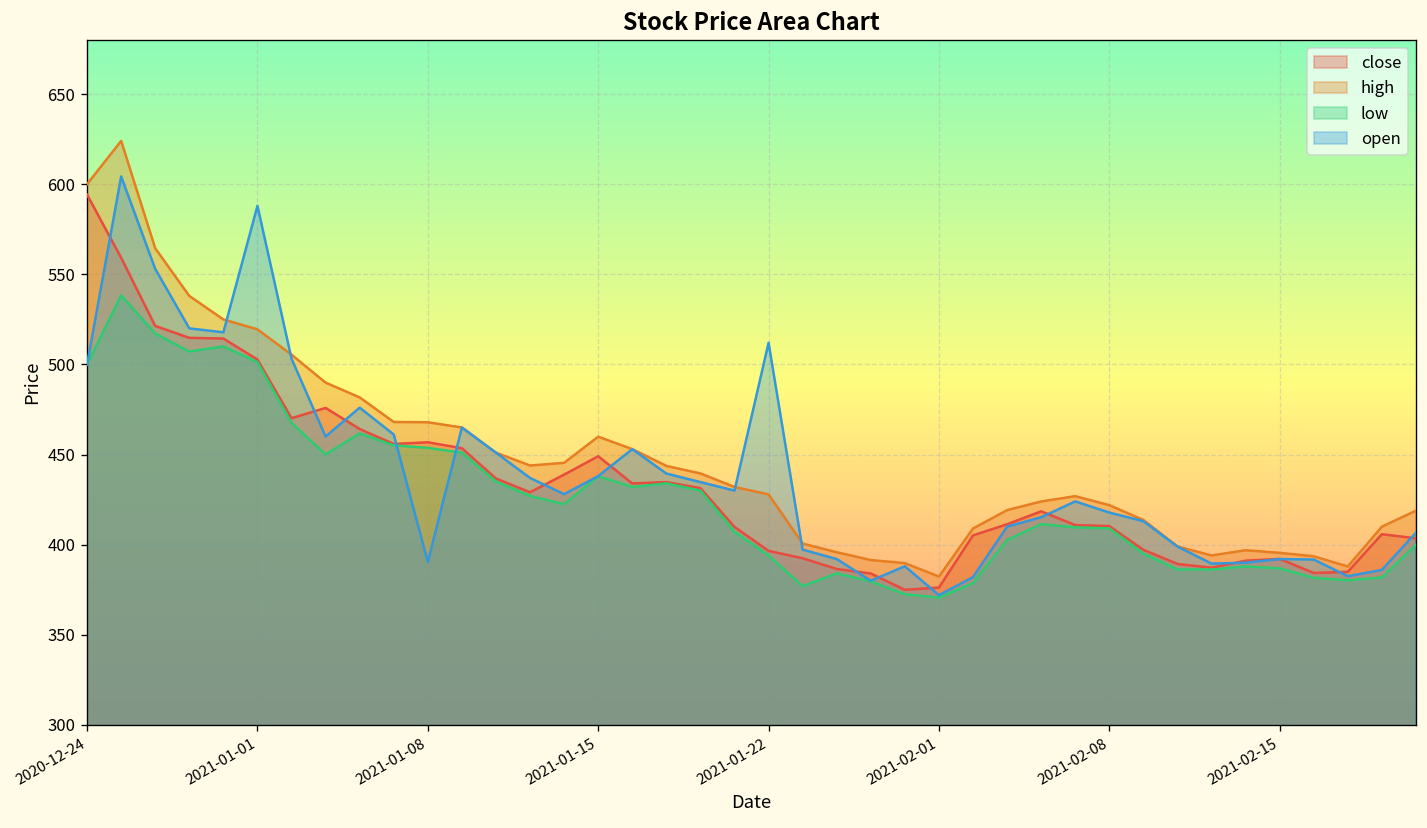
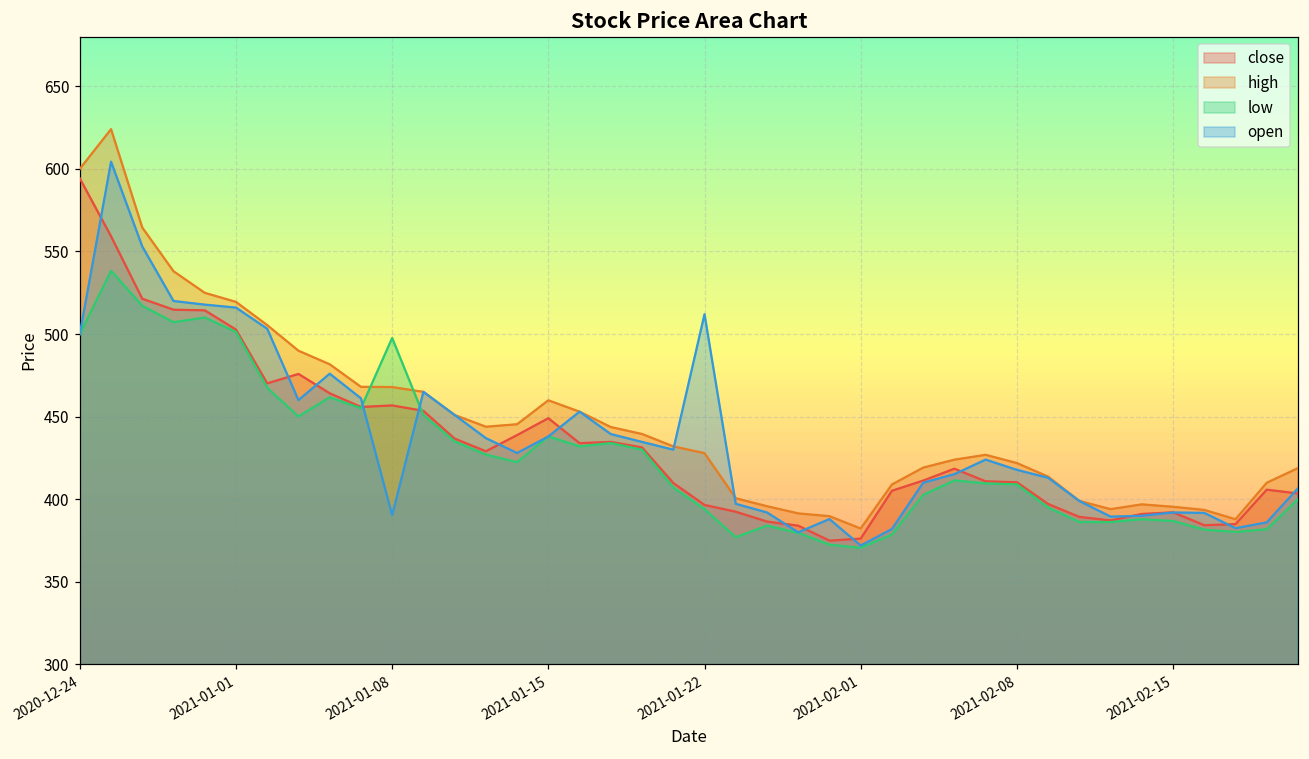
open, 2021-01-01: 588 -> 516
low, 2021-01-08: 454 -> 498
